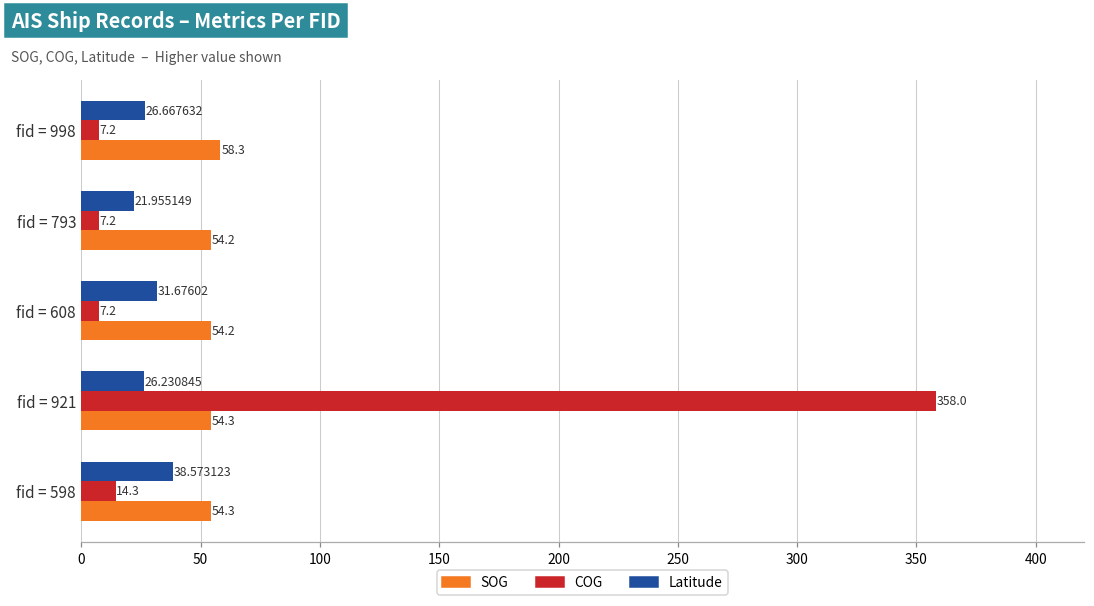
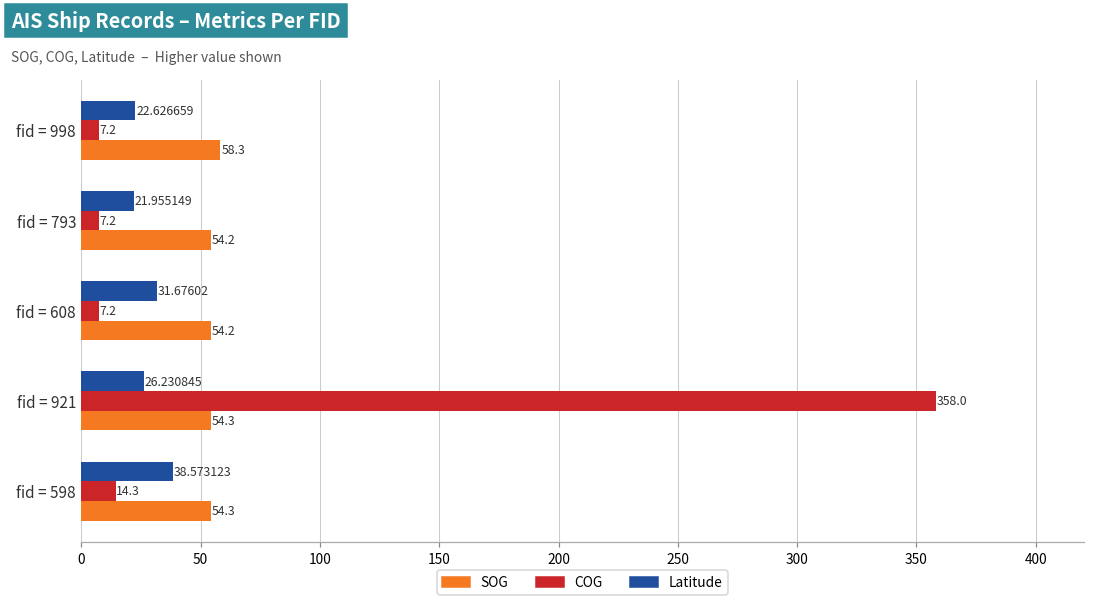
Latitude, fid = 998: 26.667632 -> 22.626659
